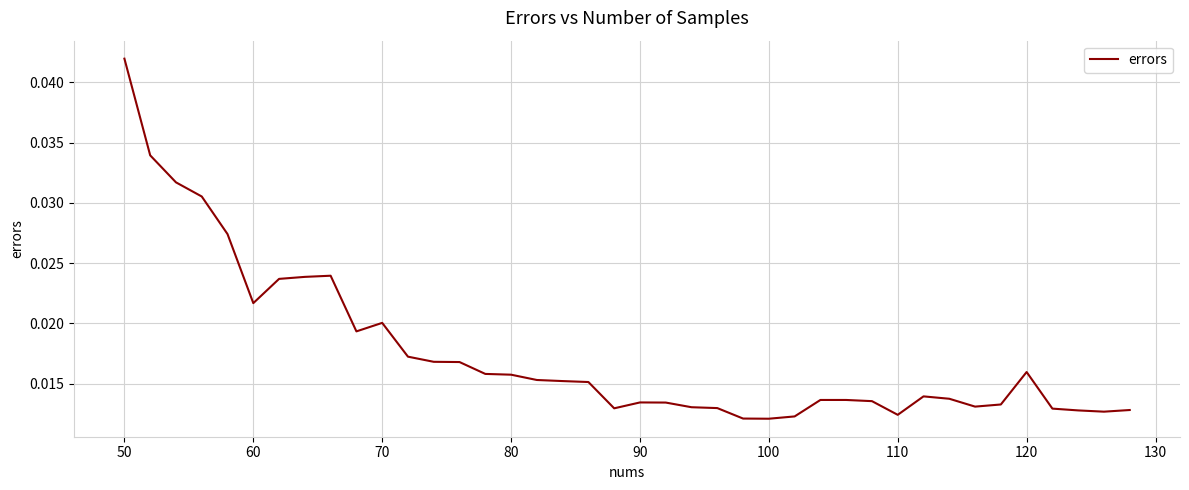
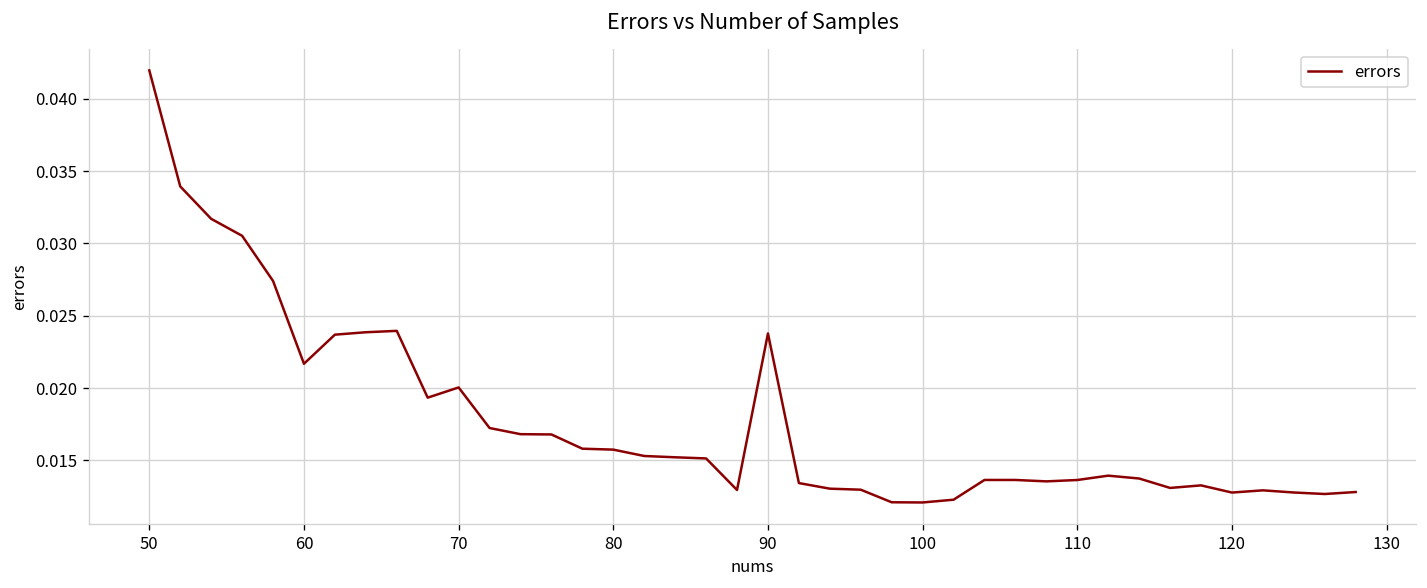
90: 0.0134 -> 0.0238
110: 0.0124 -> 0.0136
120: 0.0160 -> 0.0128
